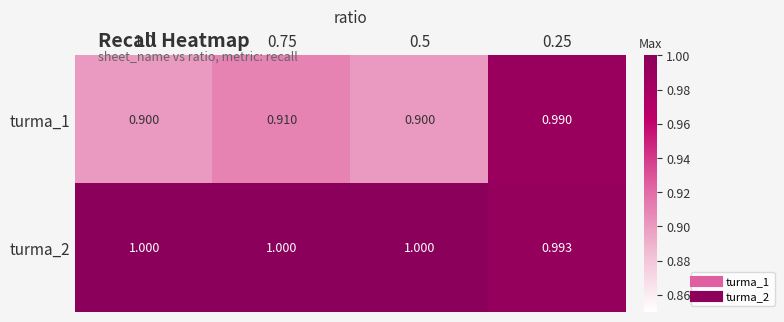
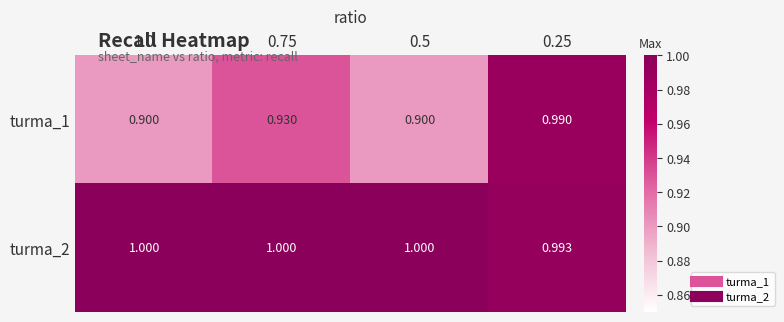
turma_1, 0.75: 0.910 -> 0.930
